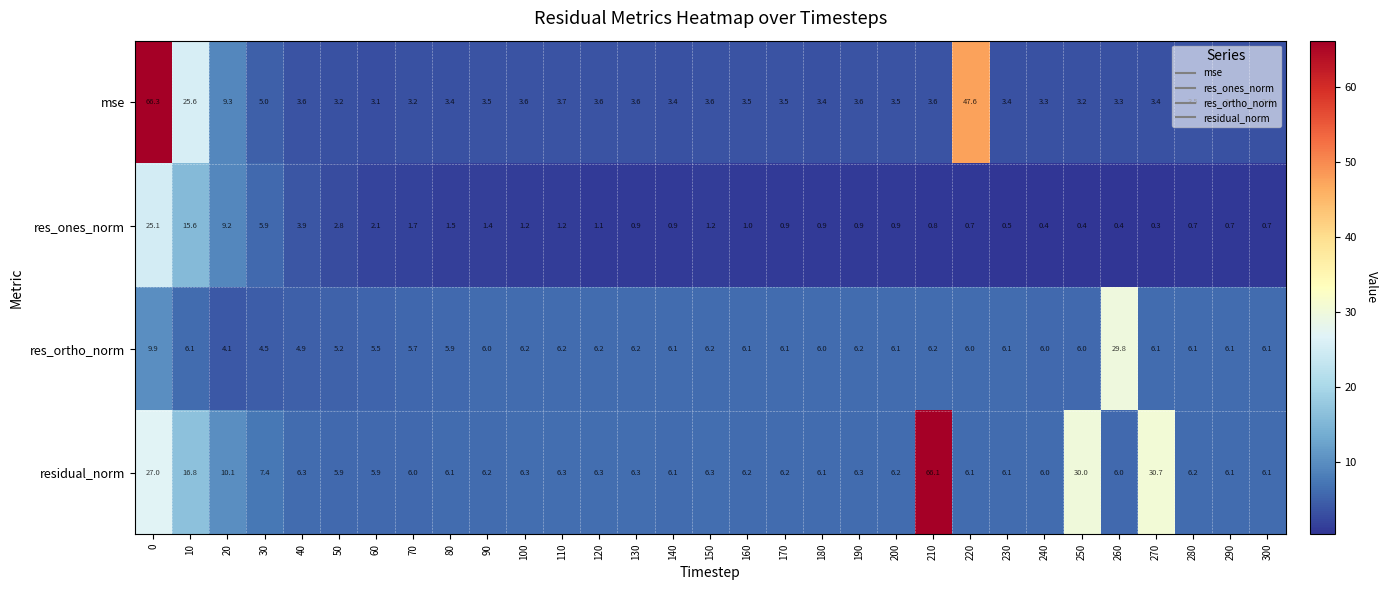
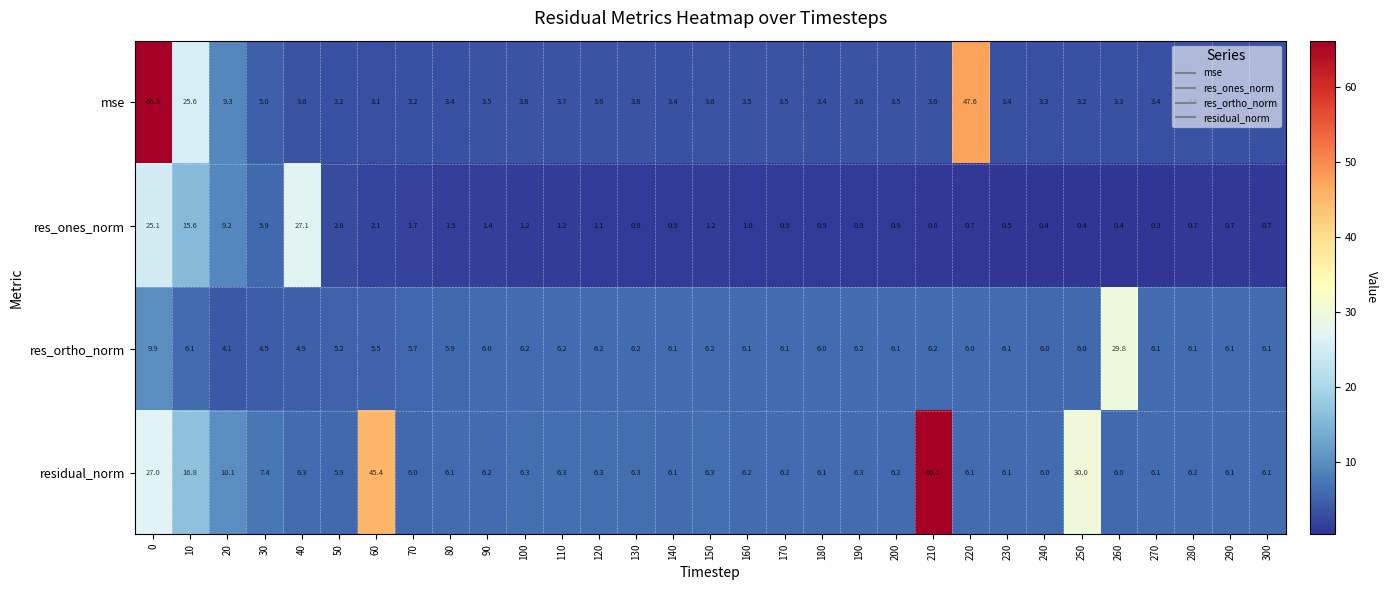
res_ones_norm, 40: 3.9 -> 27.1
residual_norm, 60: 5.9 -> 45.4
residual_norm, 270: 30.7 -> 6.1
